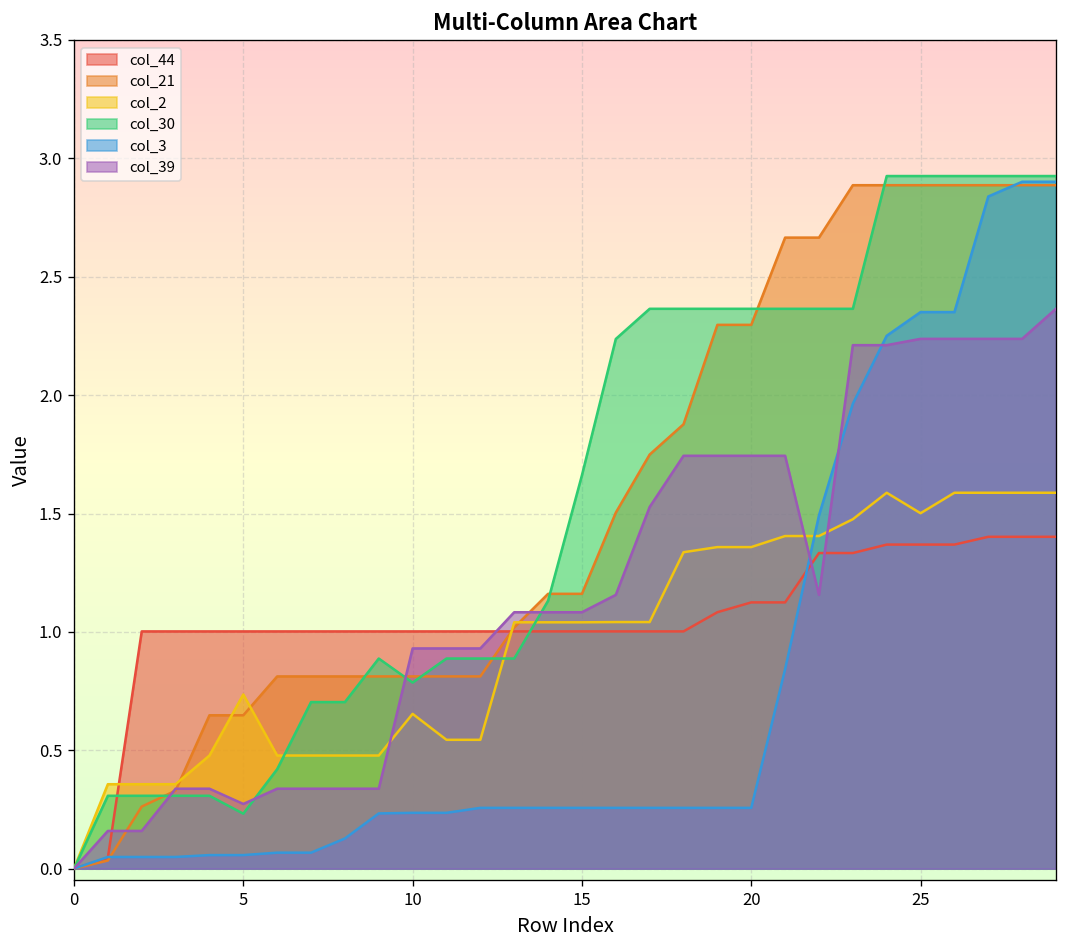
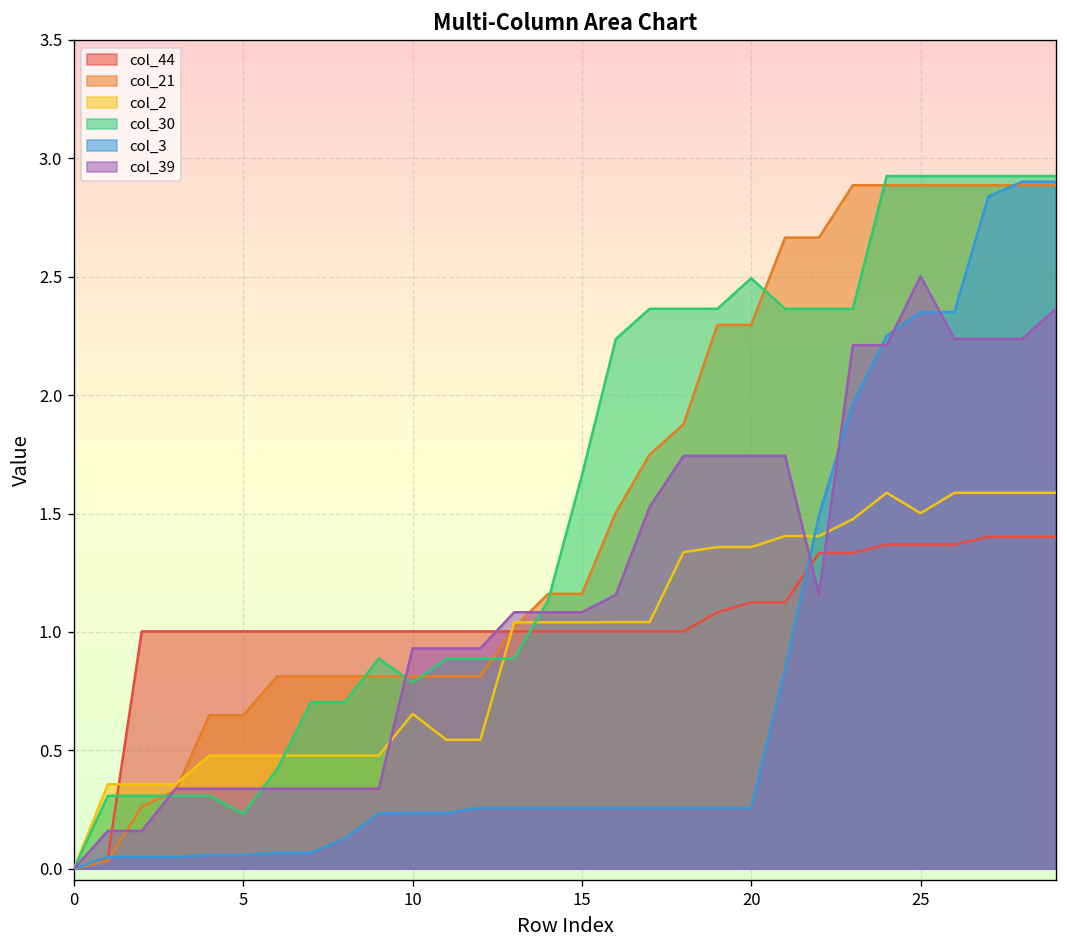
col_2, 5: 0.74 -> 0.48
col_39, 5: 0.27 -> 0.34
col_30, 20: 2.36 -> 2.49
col_39, 25: 2.24 -> 2.50
